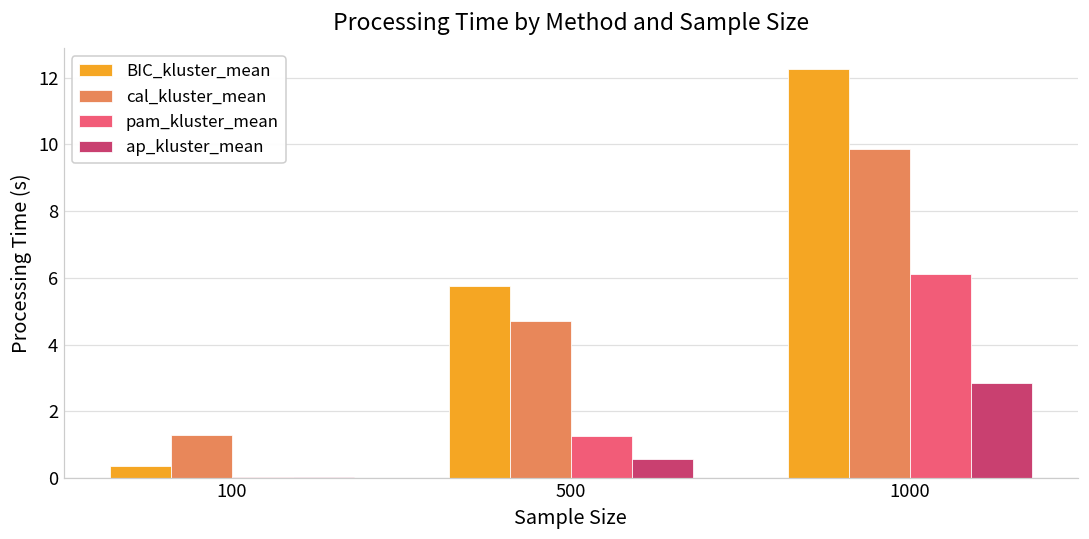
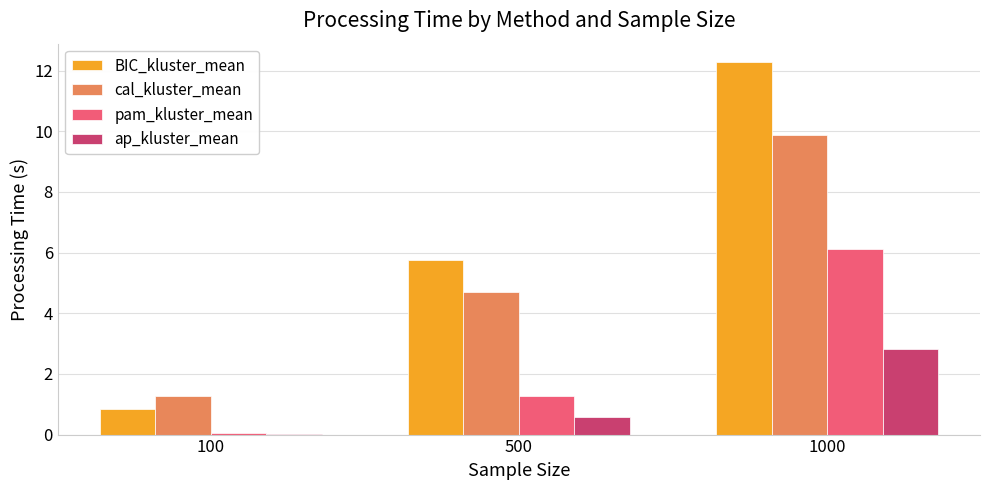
BIC_kluster_mean, 100: 0.4 -> 0.9
